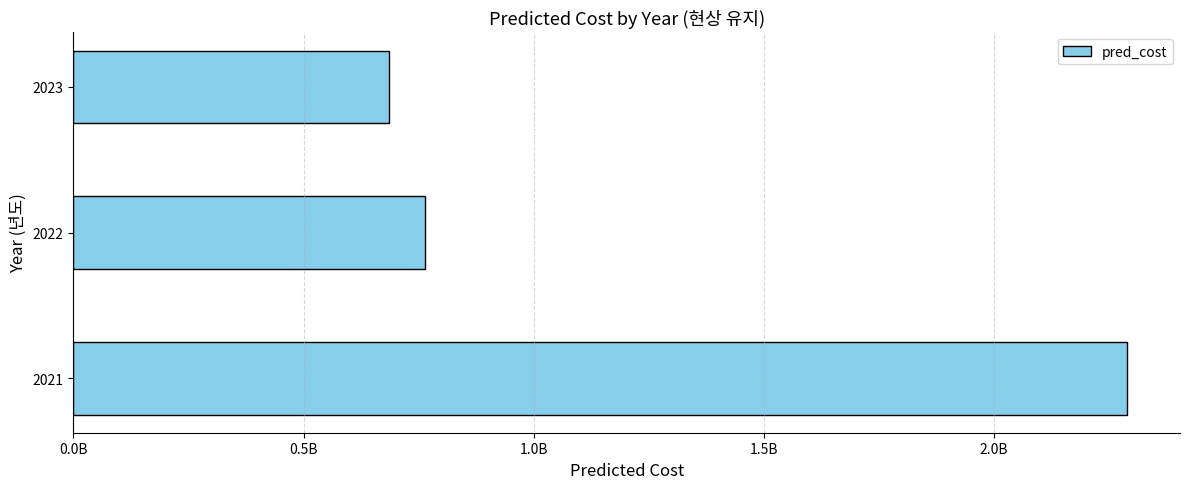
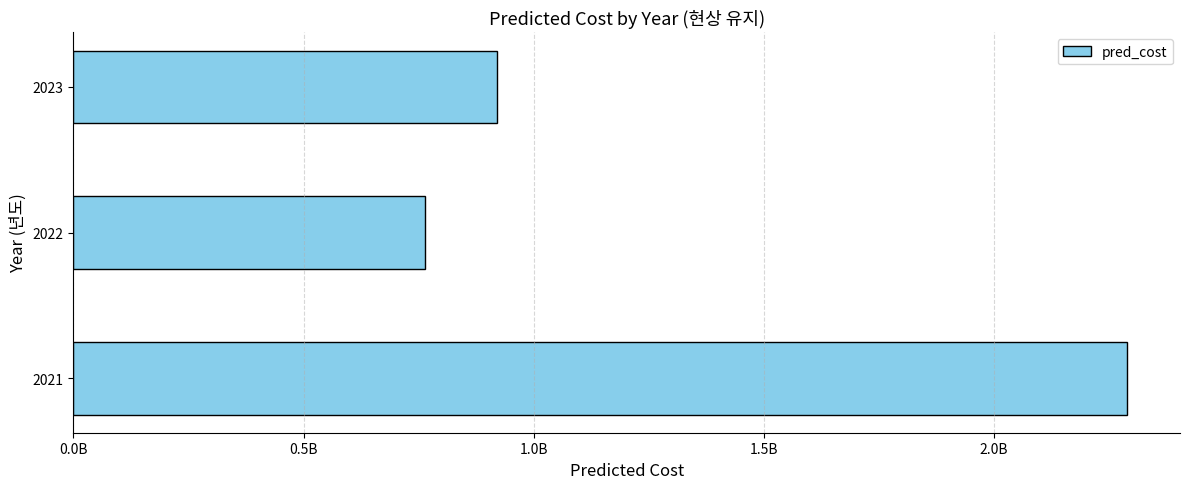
2023: 690000000 -> 920000000
